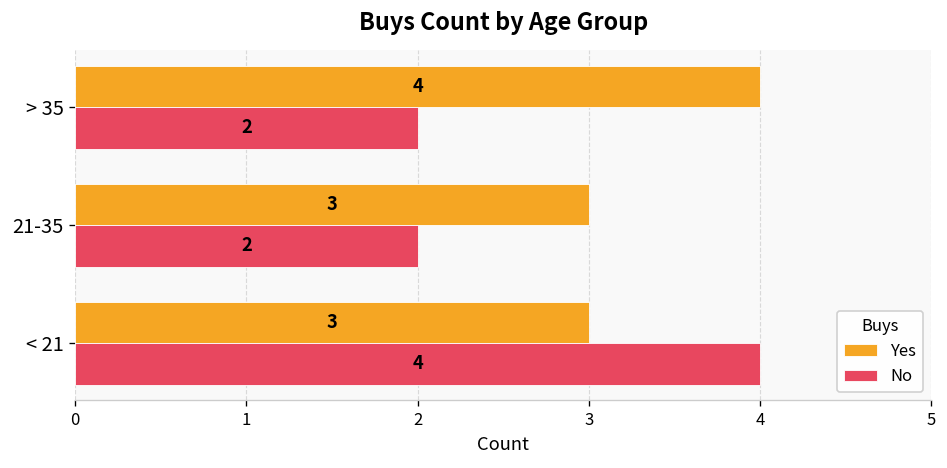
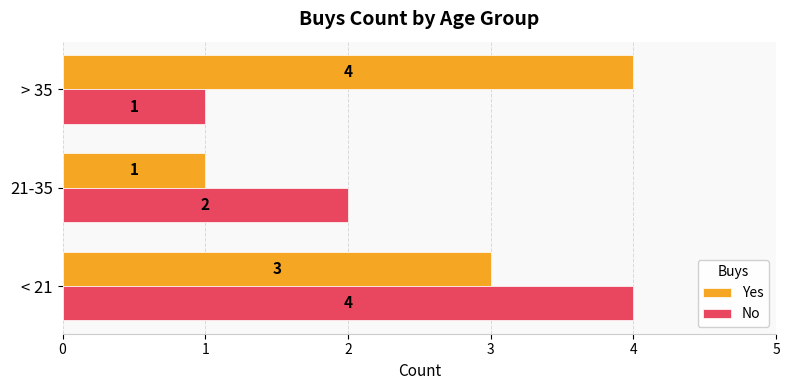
No, > 35: 2 -> 1
Yes, 21-35: 3 -> 1
